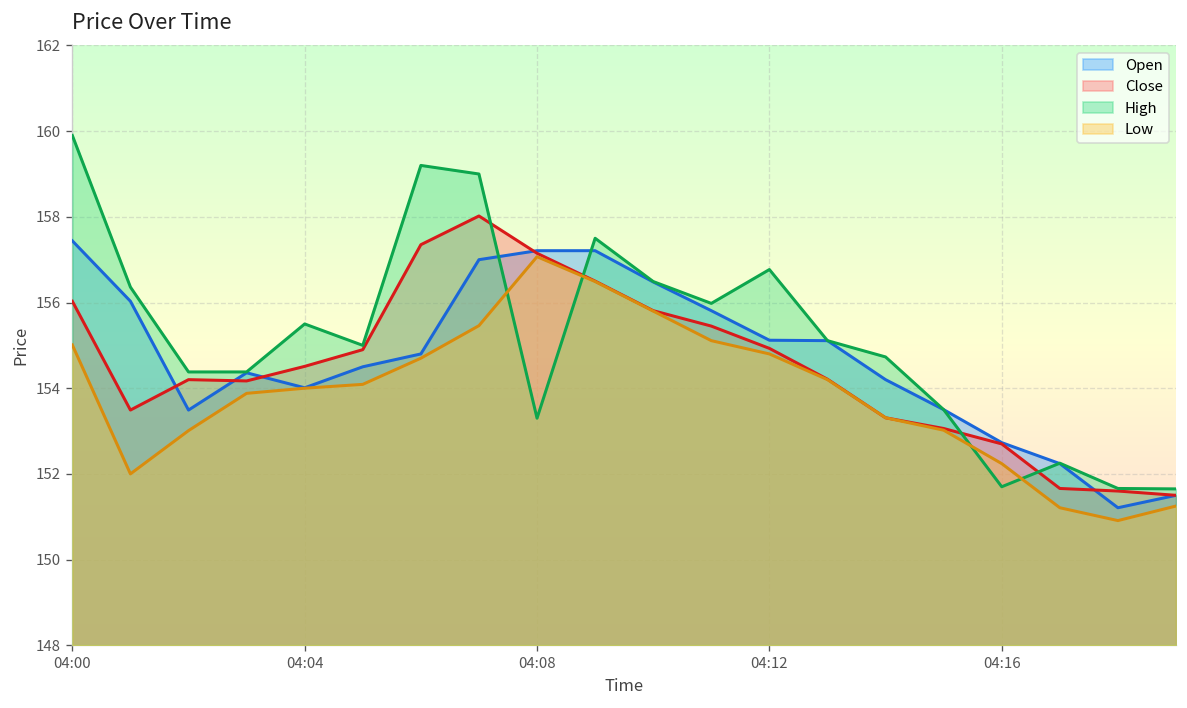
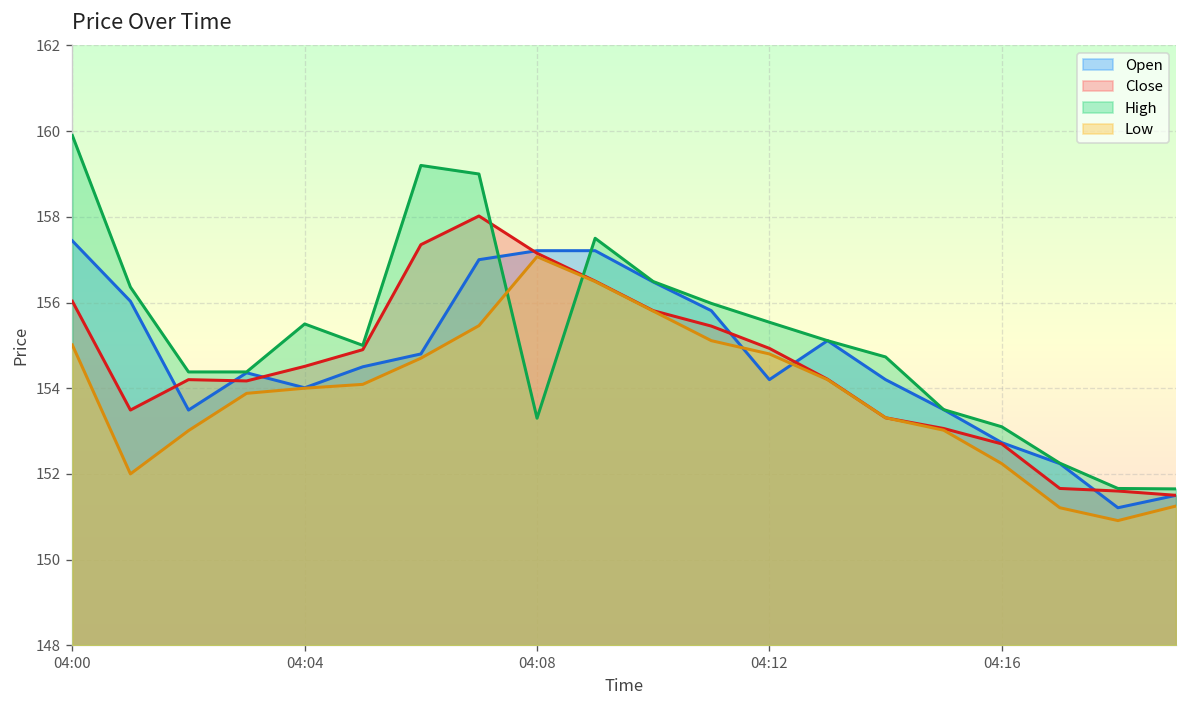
Open, 04:12: 155.1 -> 154.2
High, 04:12: 156.8 -> 155.5
High, 04:16: 151.7 -> 153.1
